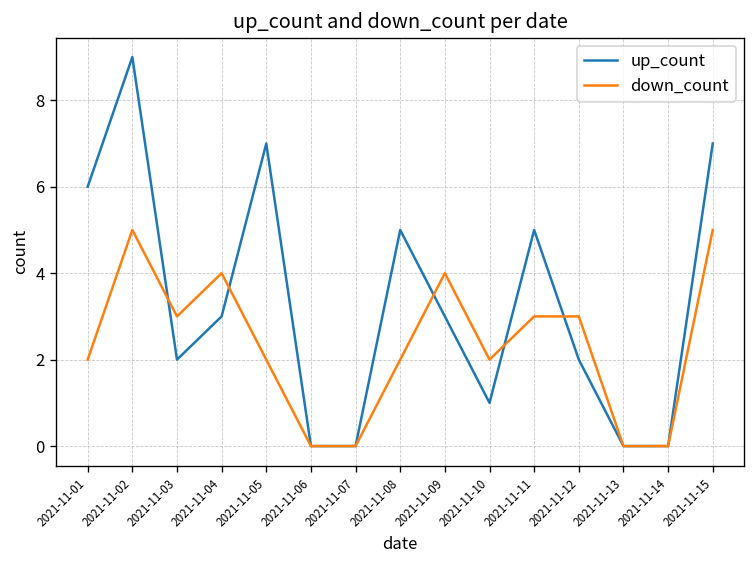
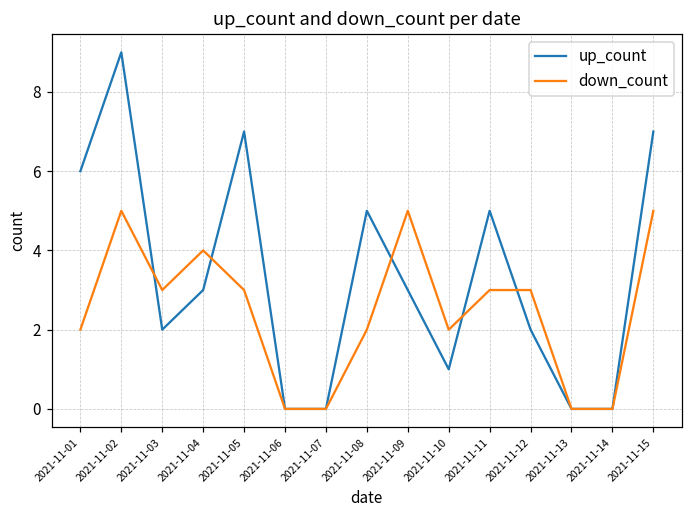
down_count, 2021-11-05: 2 -> 3
down_count, 2021-11-09: 4 -> 5
